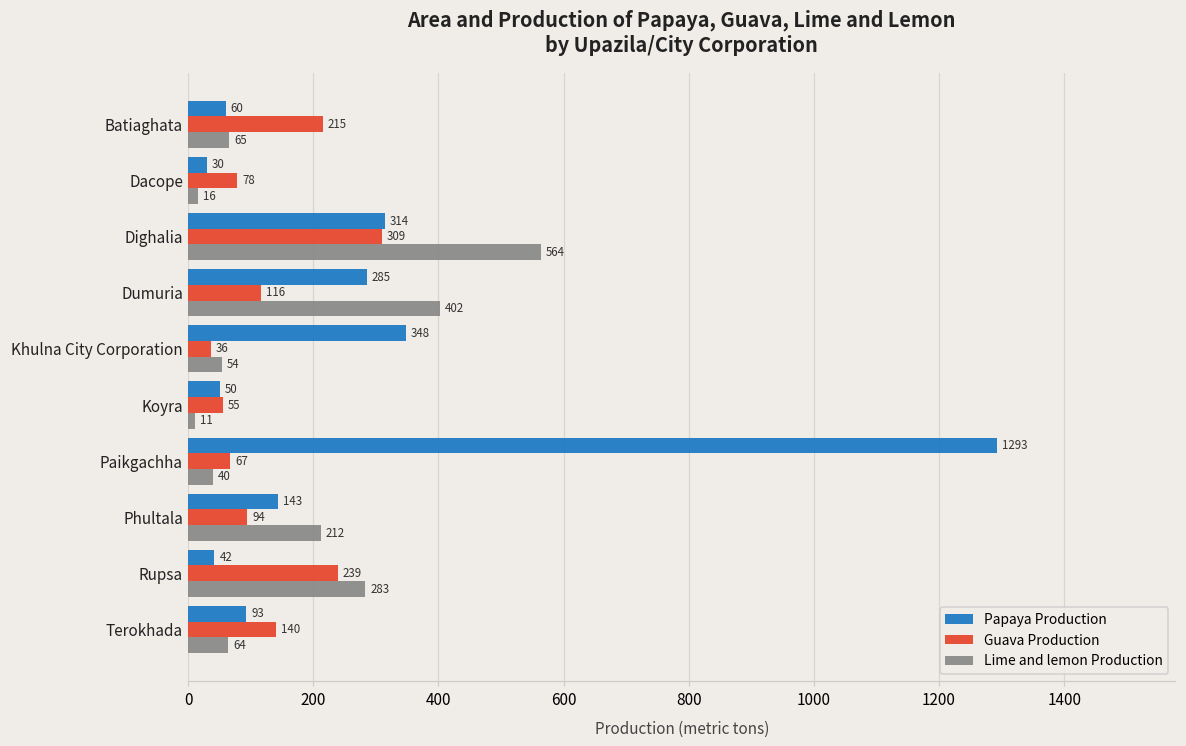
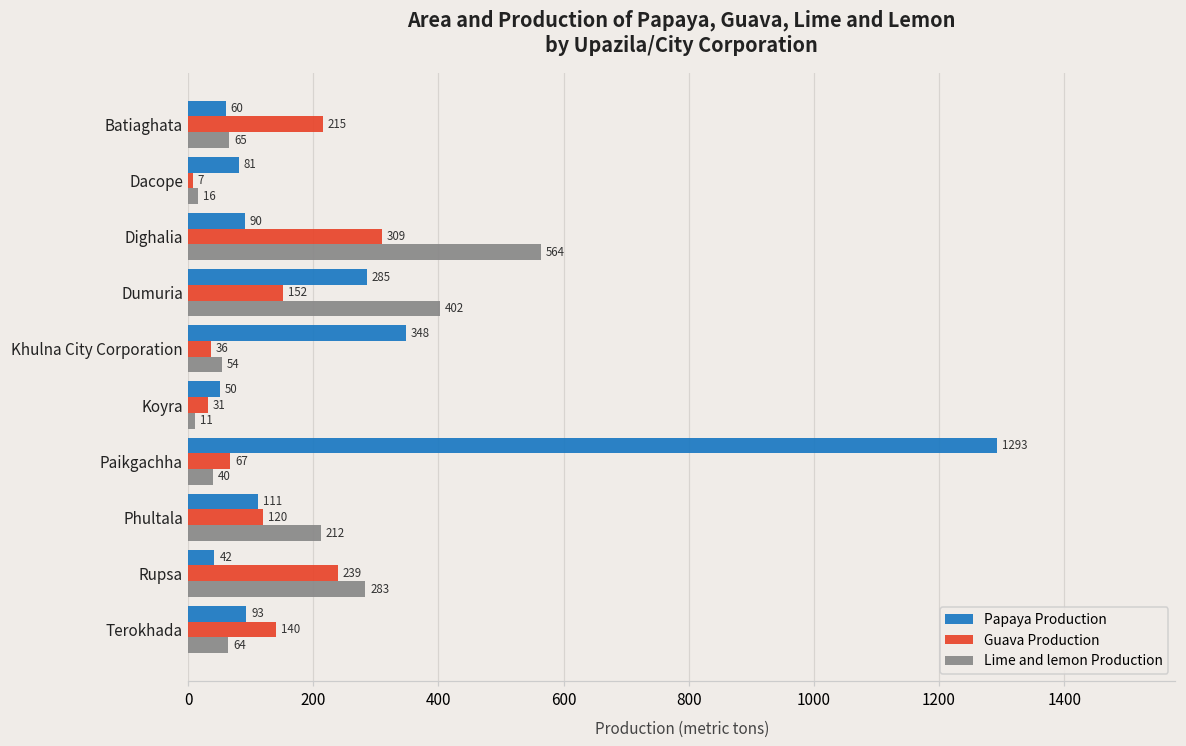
Papaya Production, Dacope: 30 -> 81
Guava Production, Dacope: 78 -> 7
Papaya Production, Dighalia: 314 -> 90
Guava Production, Dumuria: 116 -> 152
Guava Production, Koyra: 55 -> 31
Papaya Production, Phultala: 143 -> 111
Guava Production, Phultala: 94 -> 120
